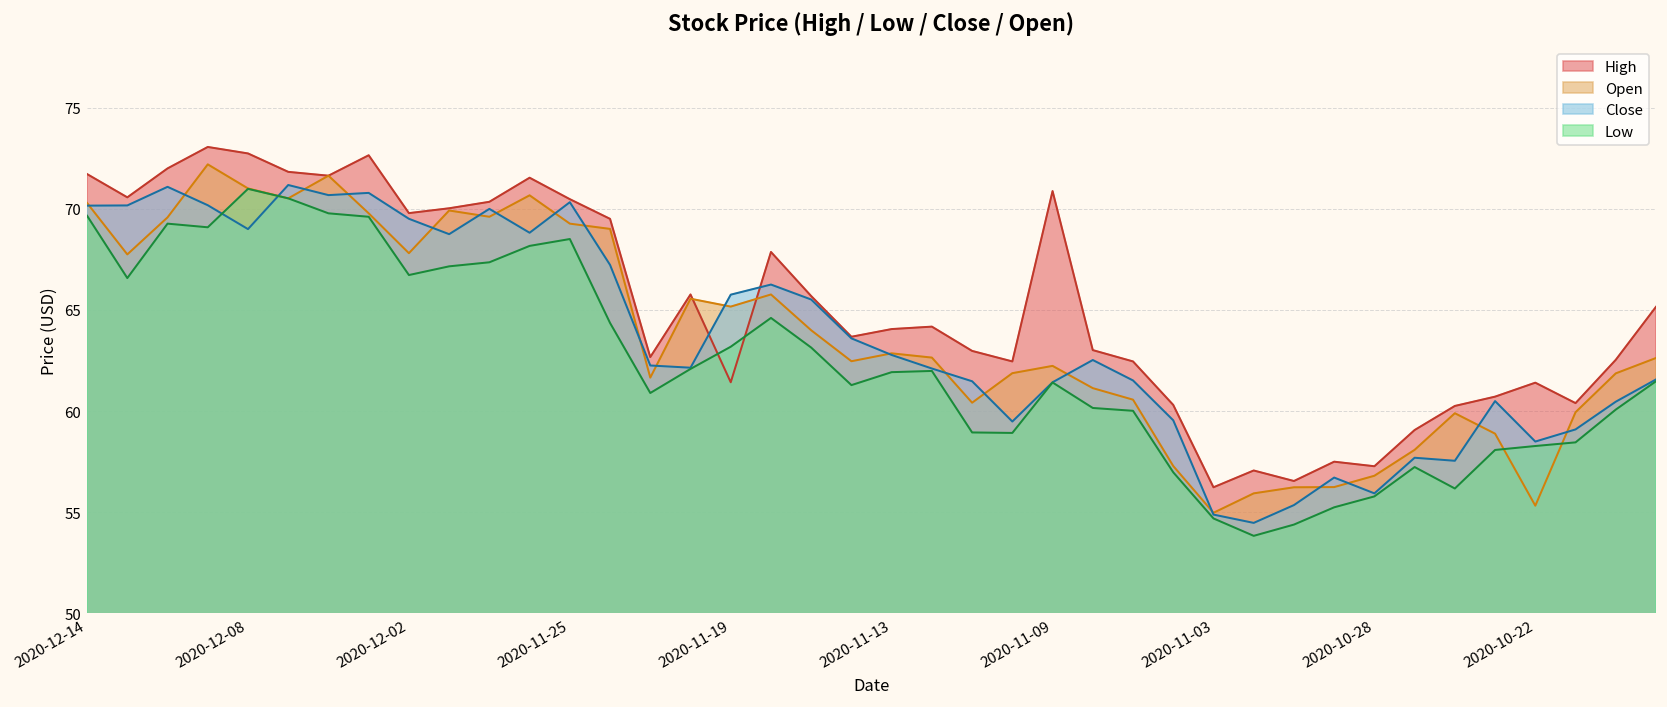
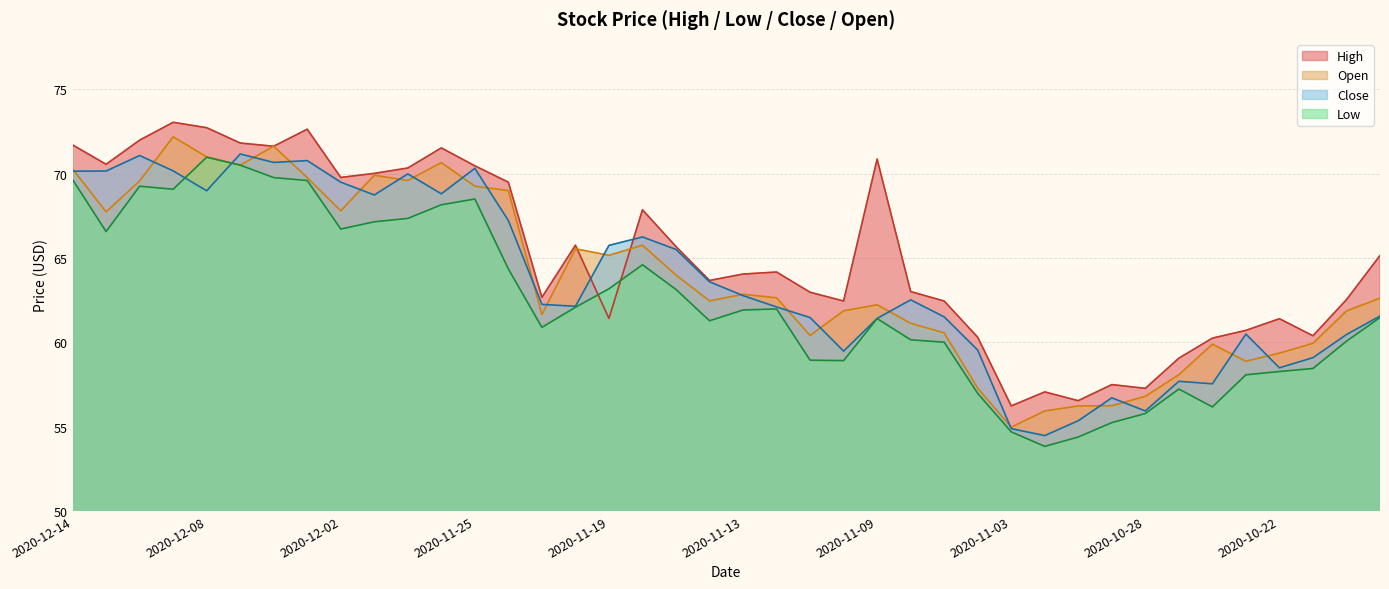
Open, 2020-10-22: 55.3 -> 59.4
